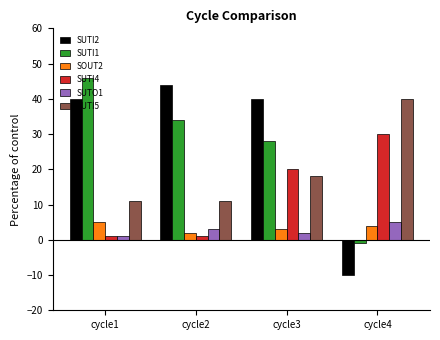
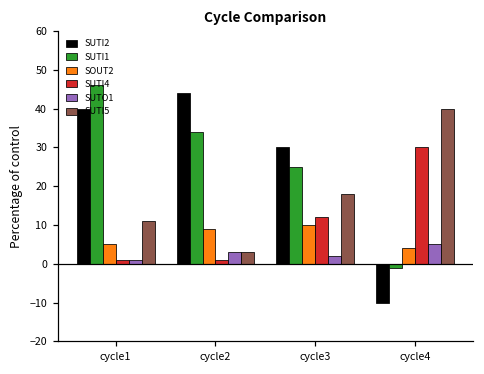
SOUT2, cycle2: 2 -> 9
SUTI5, cycle2: 11 -> 3
SUTI2, cycle3: 40 -> 30
SUTI1, cycle3: 28 -> 25
SOUT2, cycle3: 3 -> 10
SUTI4, cycle3: 20 -> 12
